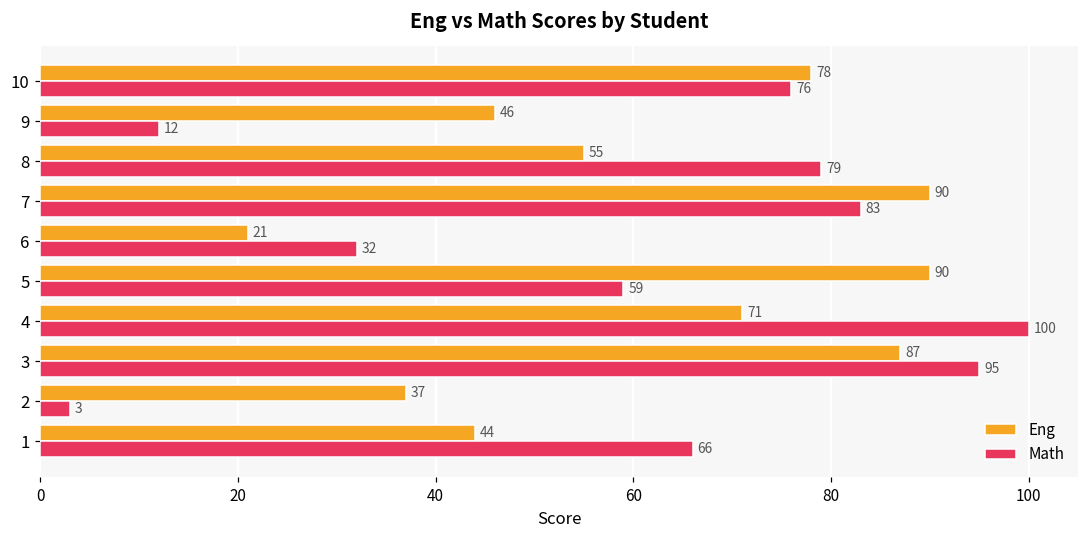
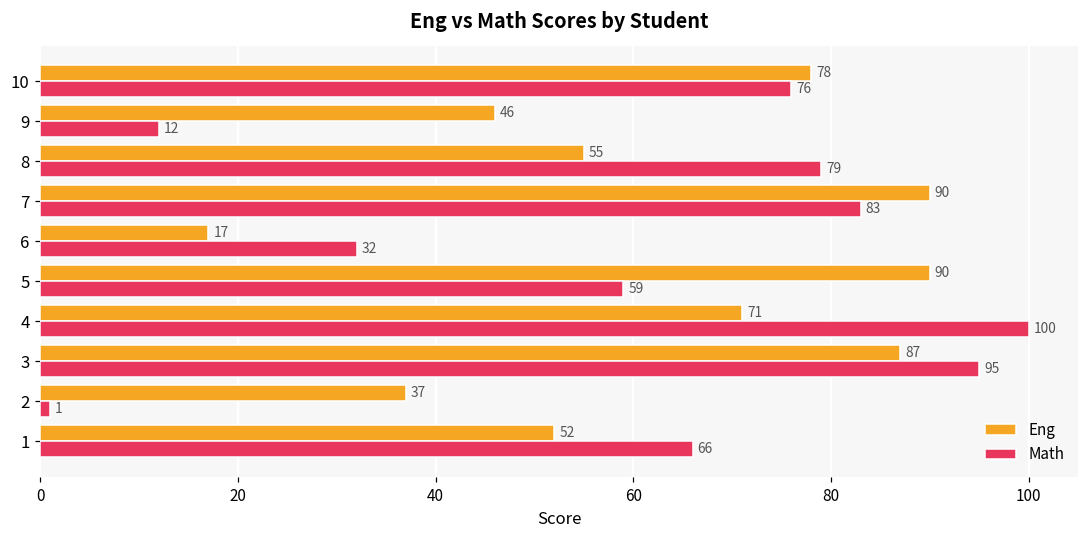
Eng, 6: 21 -> 17
Math, 2: 3 -> 1
Eng, 1: 44 -> 52
